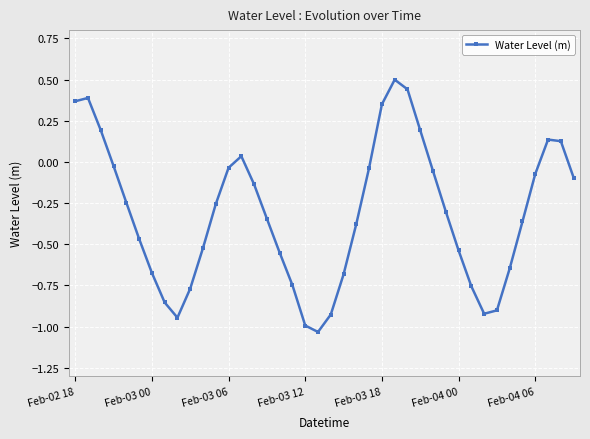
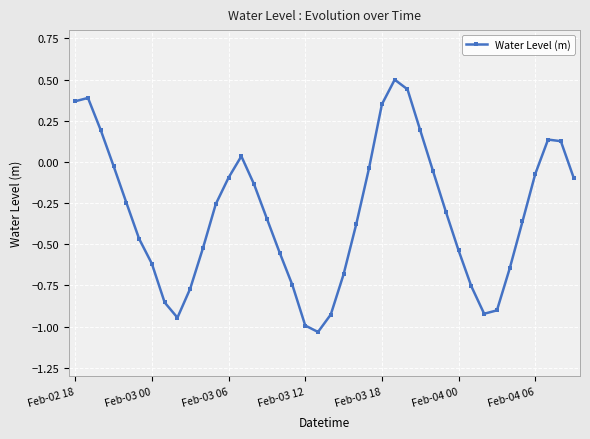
Feb-03 00: -0.67 -> -0.62
Feb-03 06: -0.04 -> -0.10
